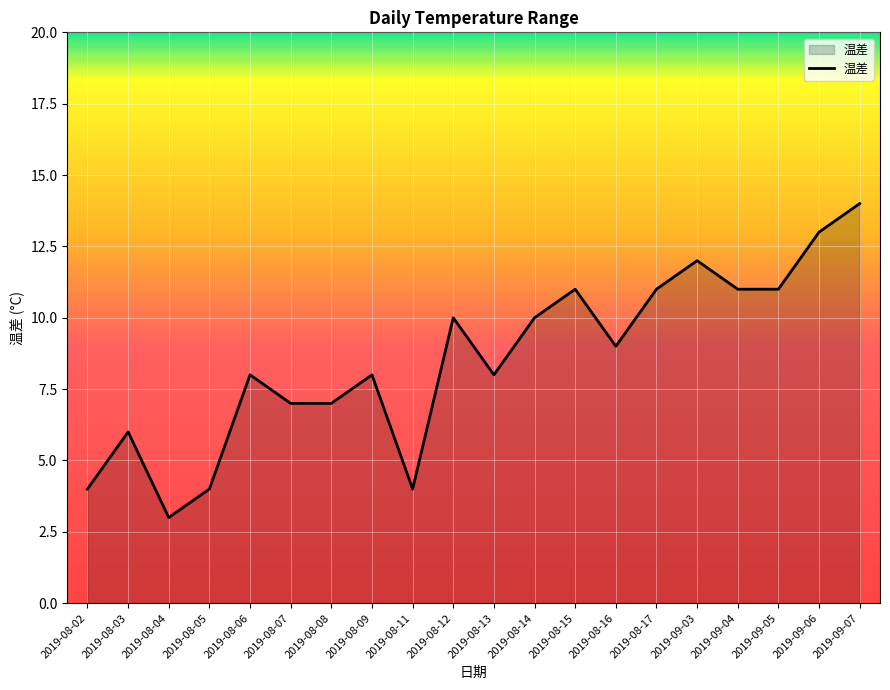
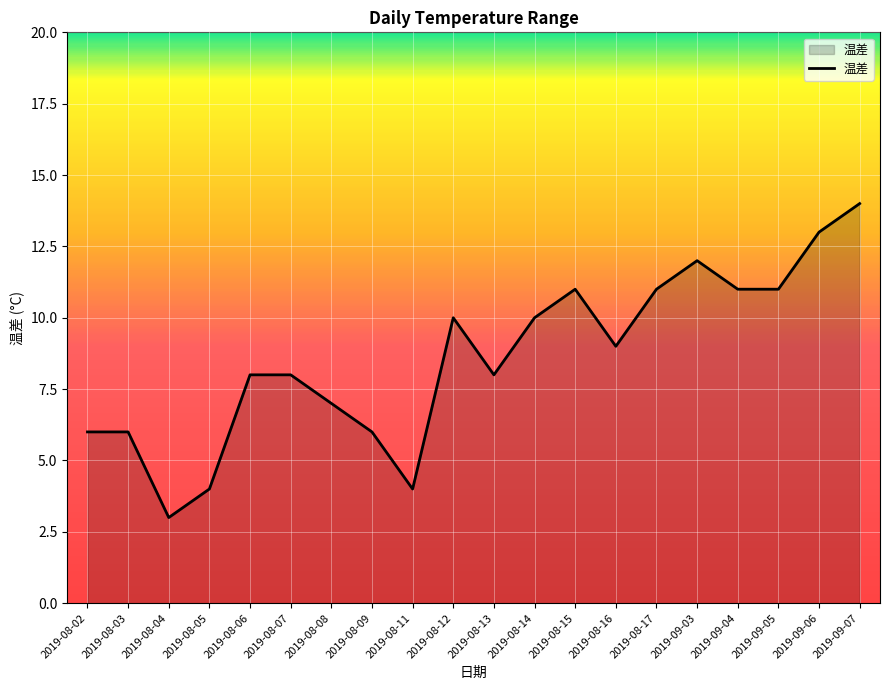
2019-08-02: 4 -> 6
2019-08-07: 7 -> 8
2019-08-09: 8 -> 6
